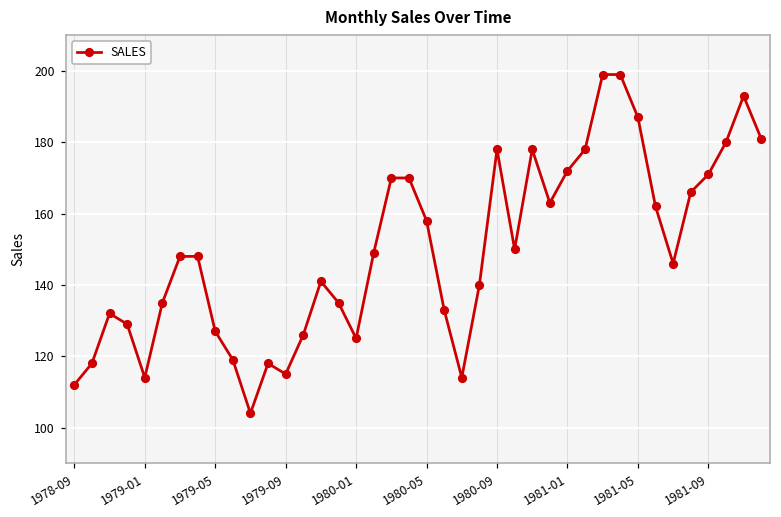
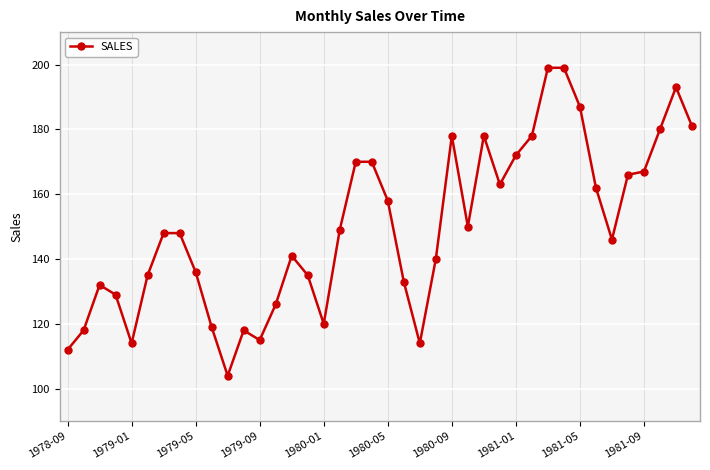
1979-05: 127 -> 136
1980-01: 125 -> 120
1981-09: 171 -> 167
